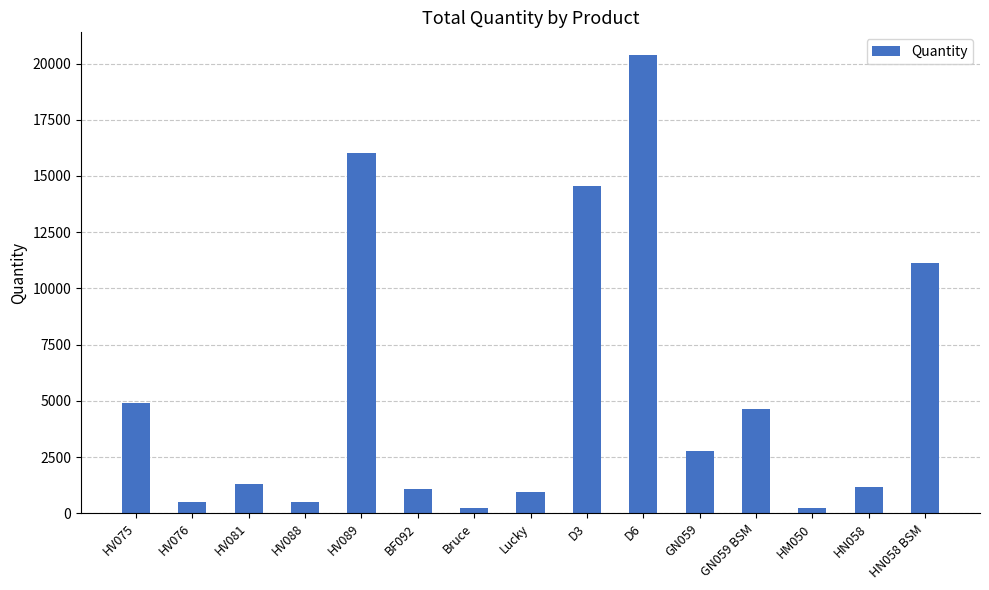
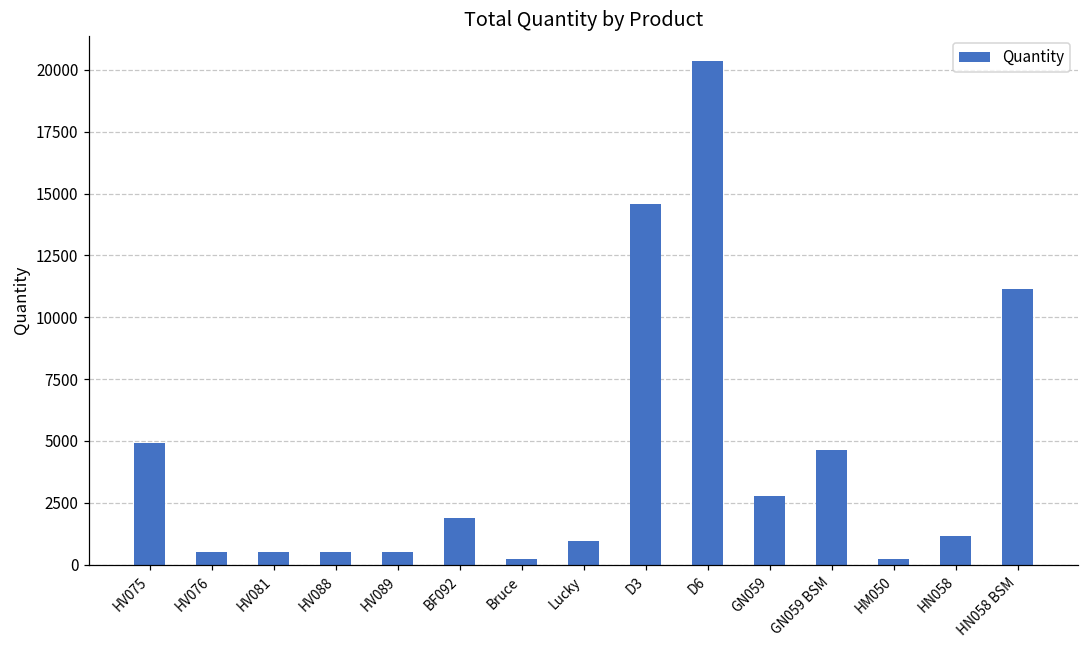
HV081: 1300 -> 500
HV089: 16000 -> 500
BF092: 1100 -> 1900
